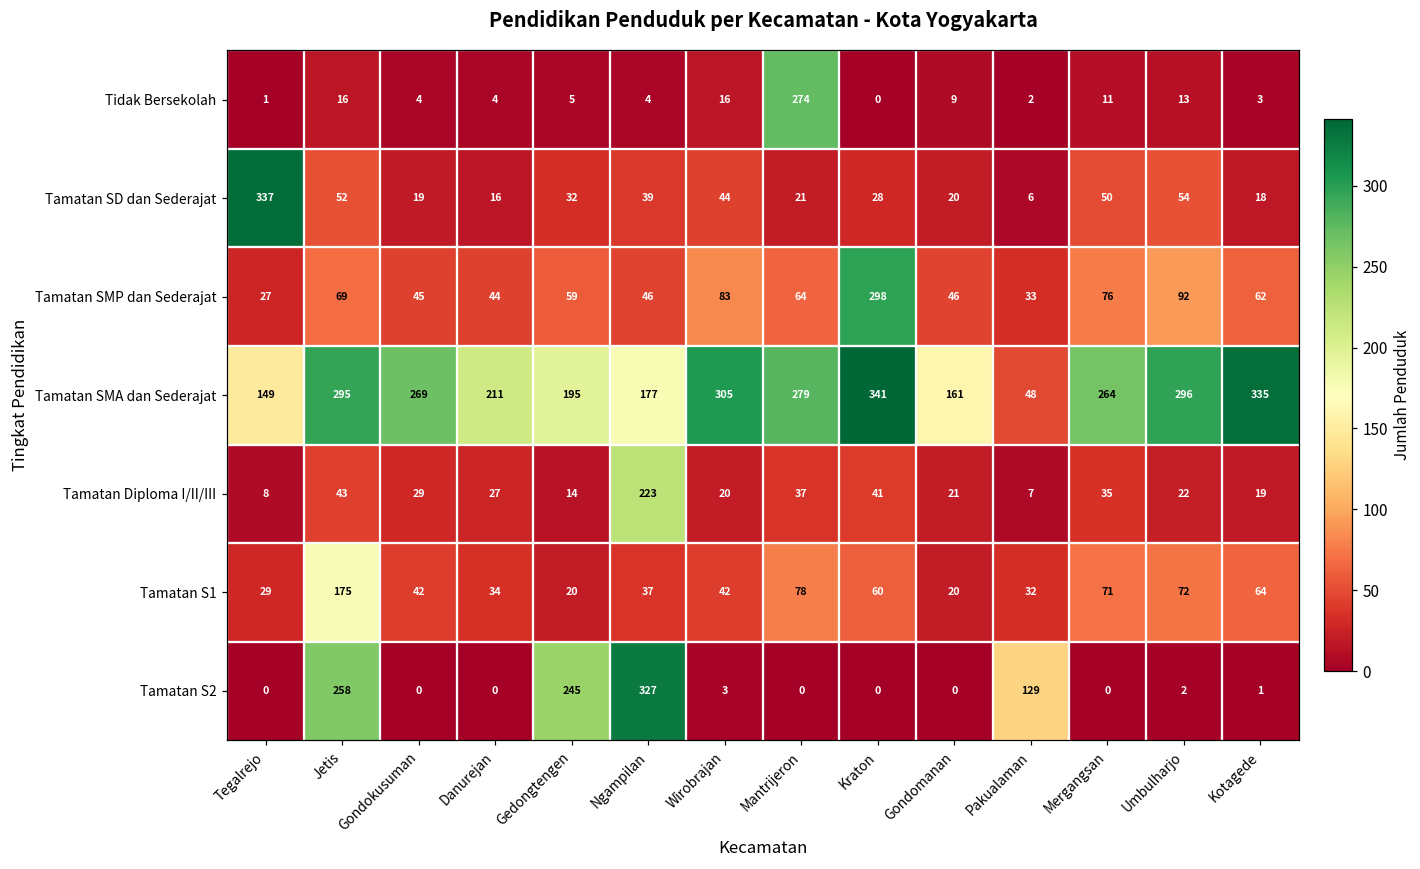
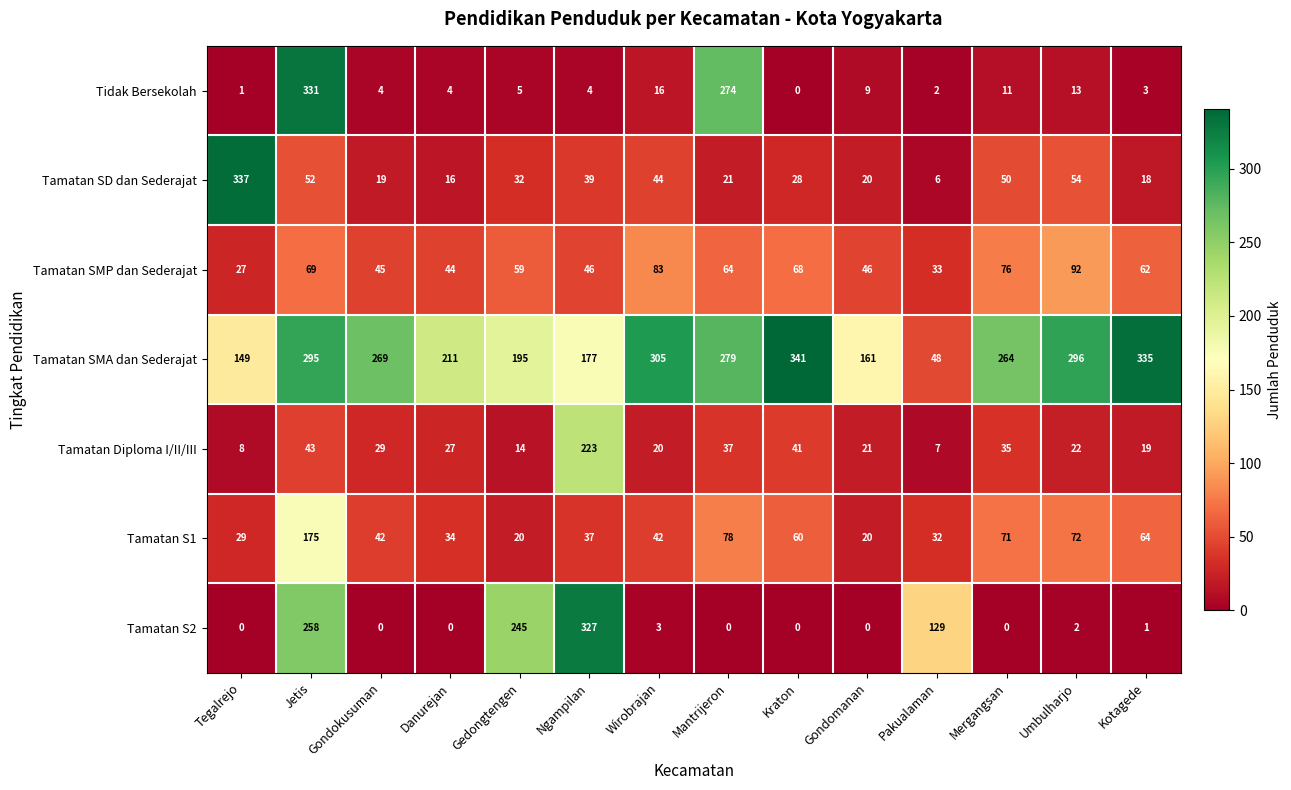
Tidak Bersekolah, Jetis: 16 -> 331
Tamatan SMP dan Sederajat, Kraton: 298 -> 68
